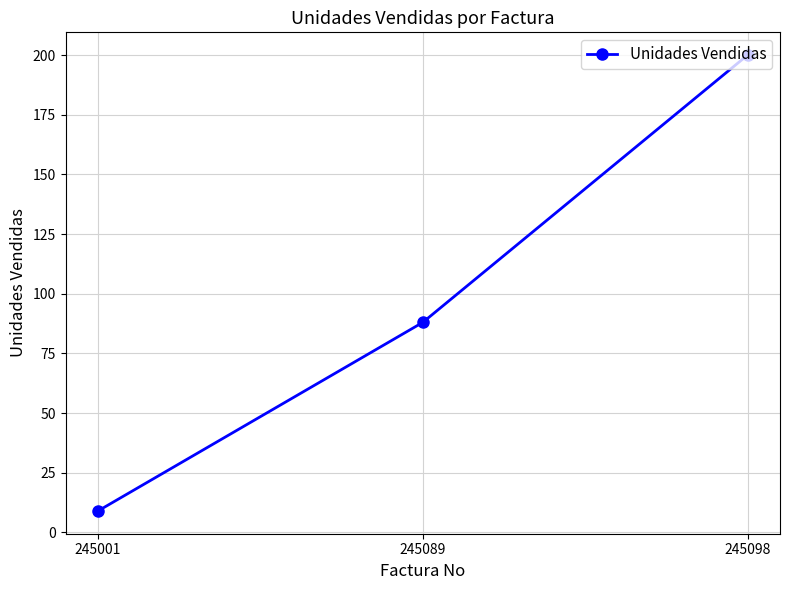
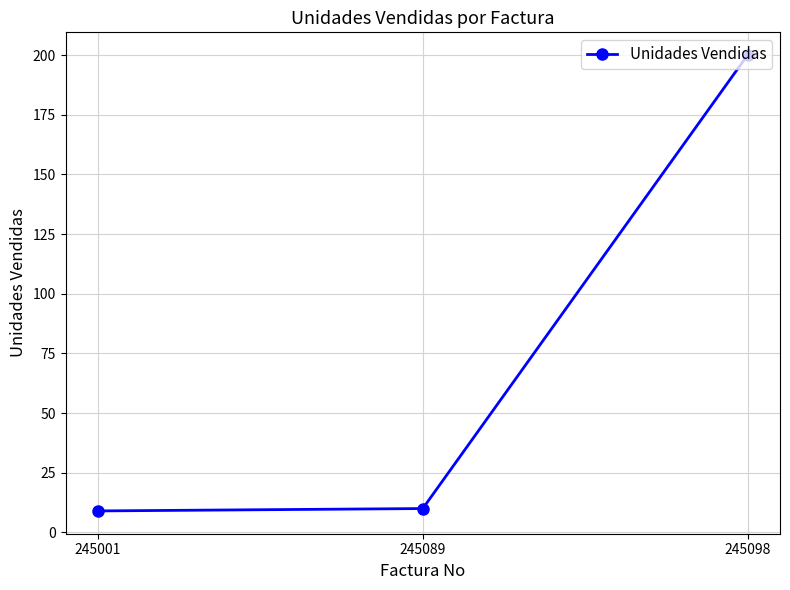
245089: 88 -> 10
